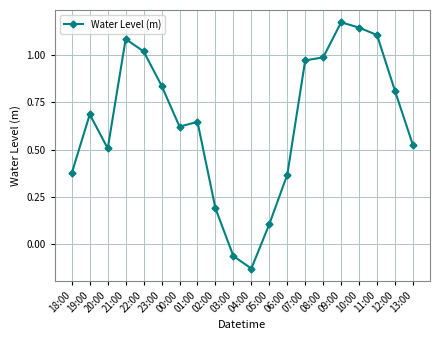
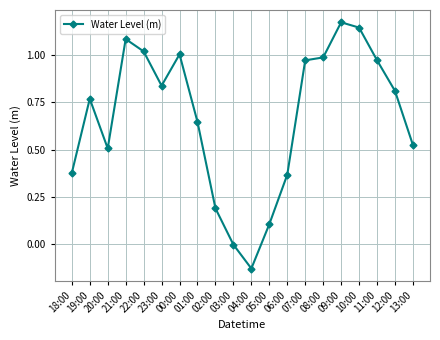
19:00: 0.69 -> 0.77
00:00: 0.62 -> 1.01
03:00: -0.07 -> 0.00
11:00: 1.11 -> 0.97
